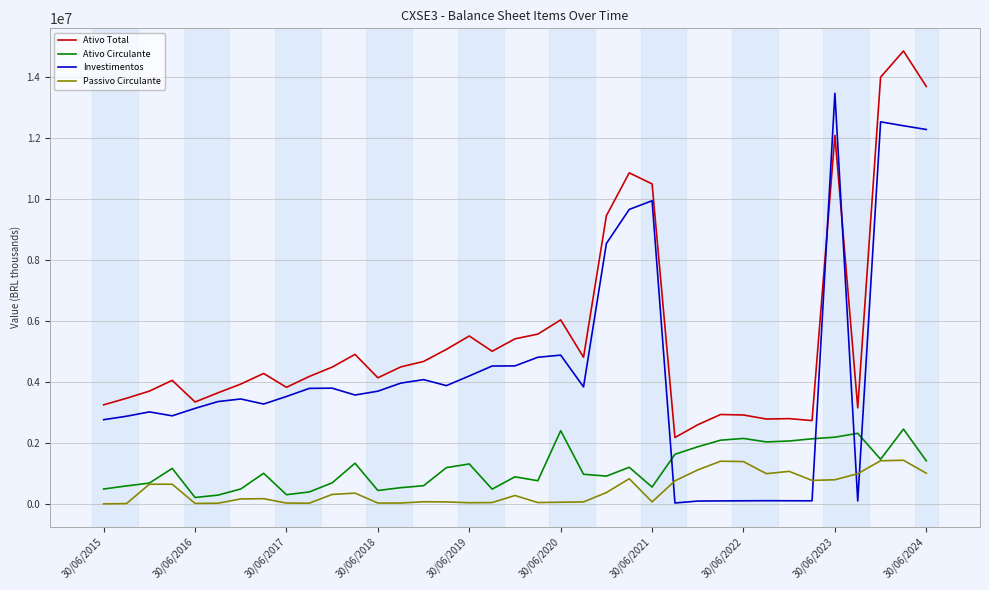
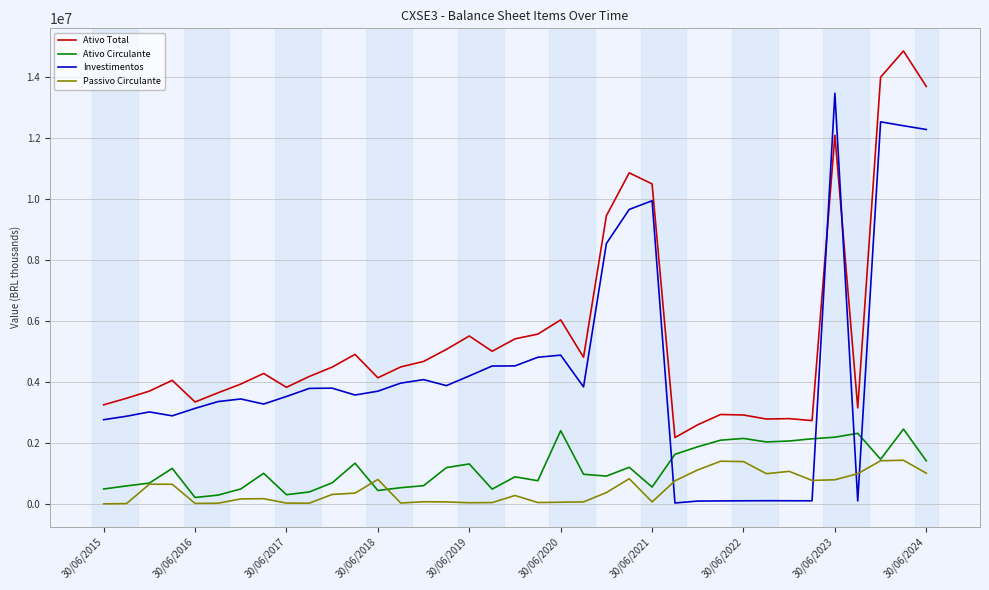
Passivo Circulante, 30/06/2018: 0 -> 800000
